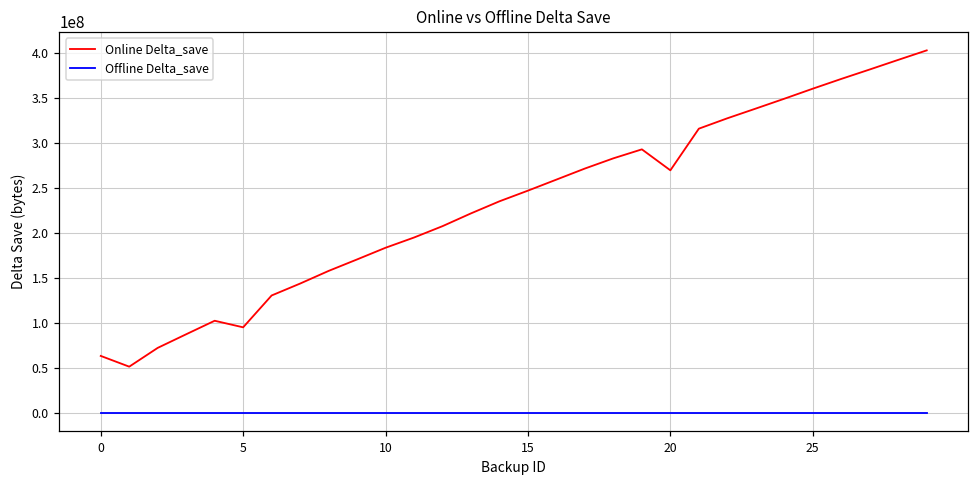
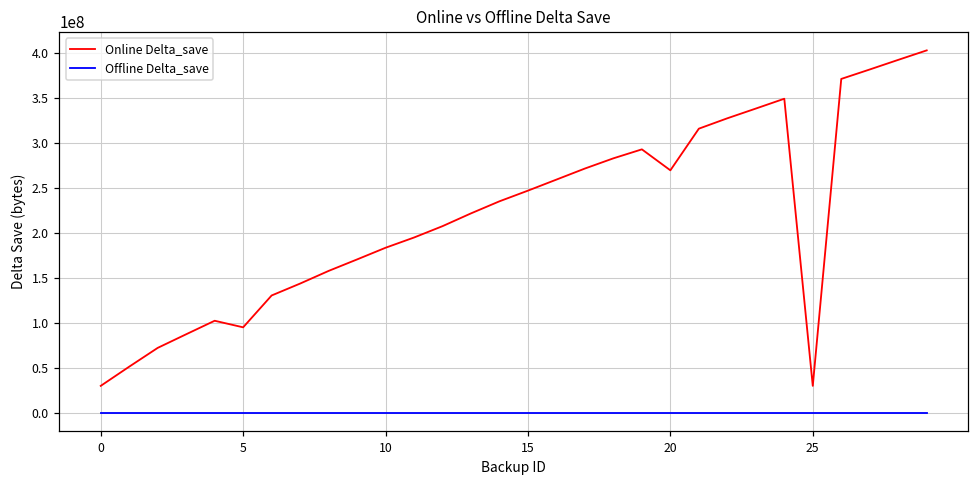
Online Delta_save, 0: 60000000 -> 30000000
Online Delta_save, 25: 360000000 -> 30000000
